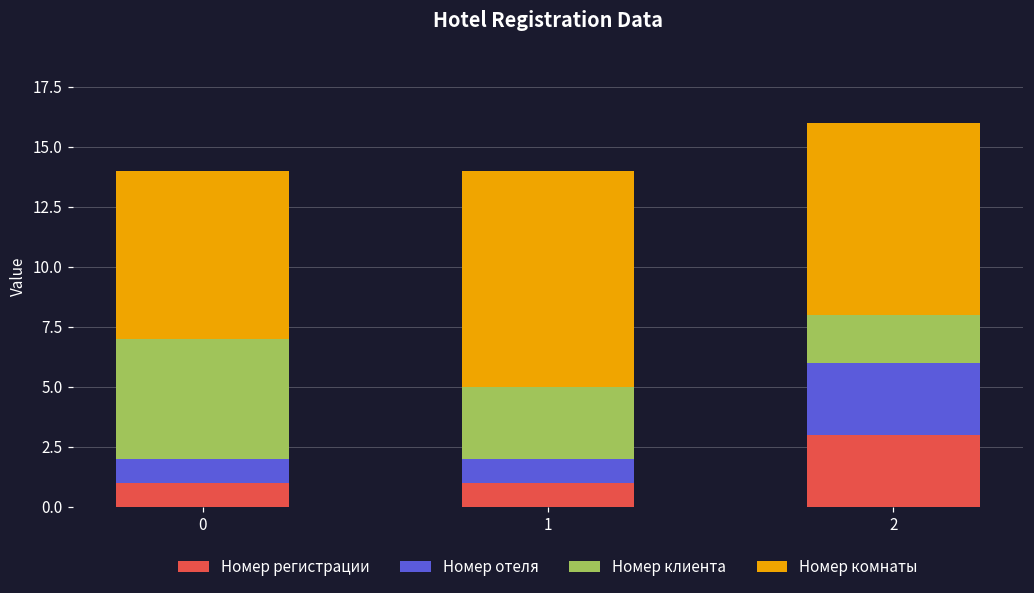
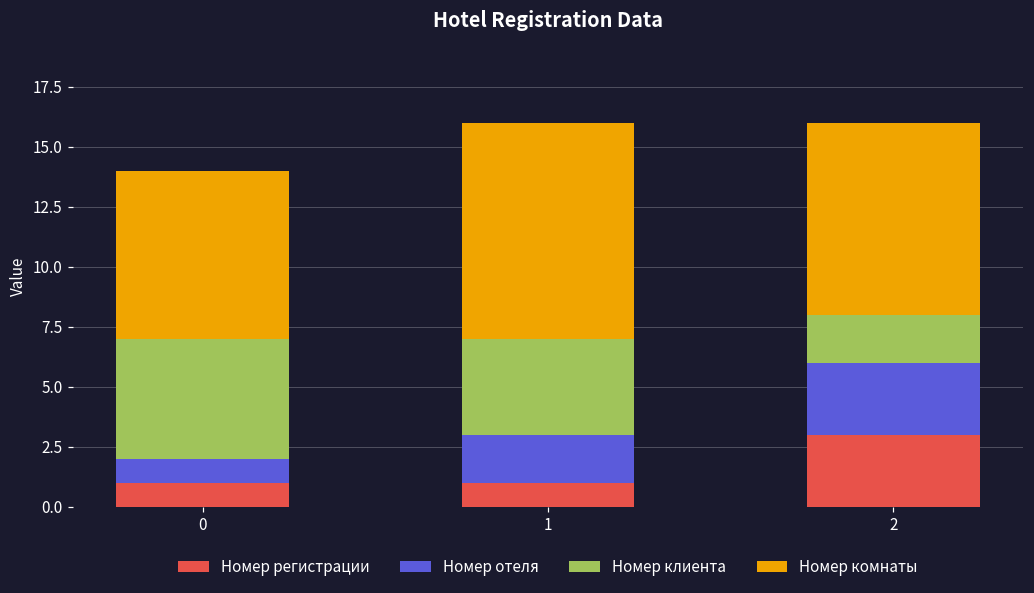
Номер отеля, 1: 1 -> 2
Номер клиента, 1: 3 -> 4
